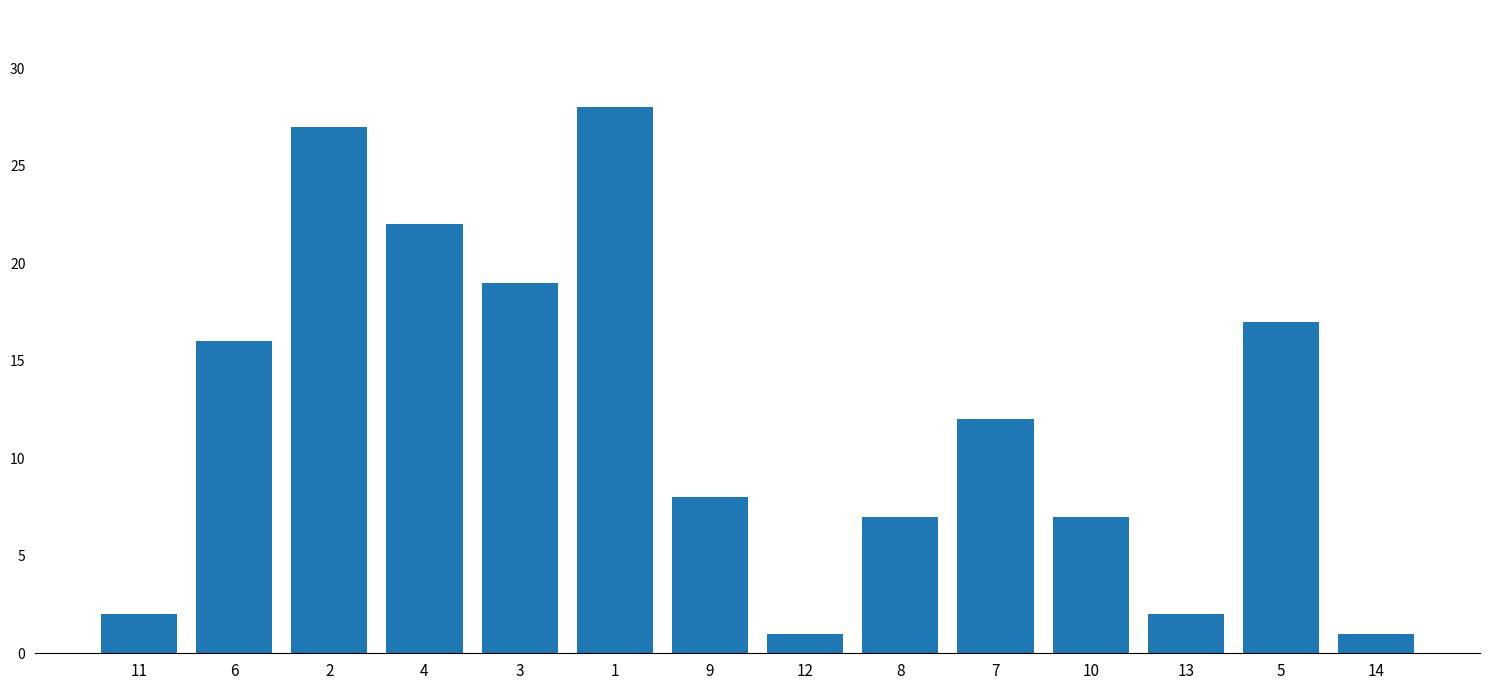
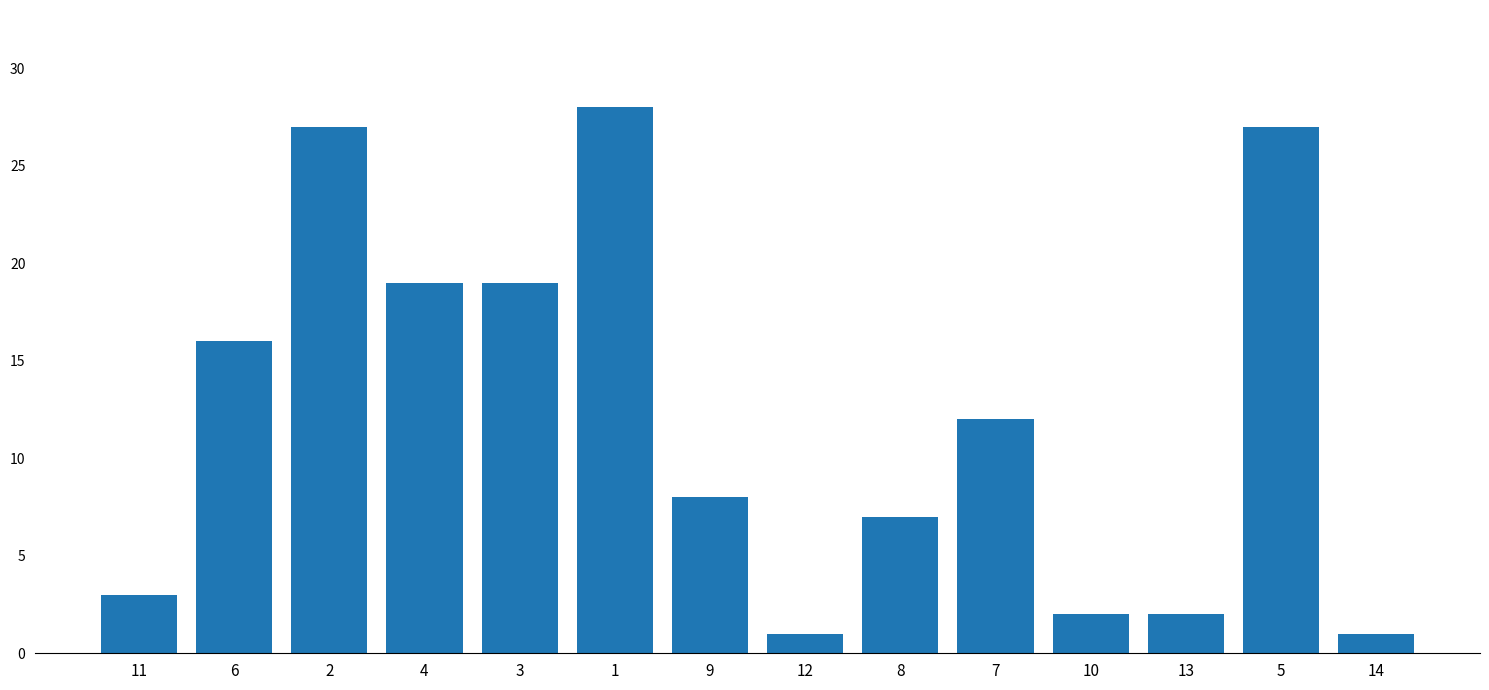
11: 2 -> 3
4: 22 -> 19
10: 7 -> 2
5: 17 -> 27
